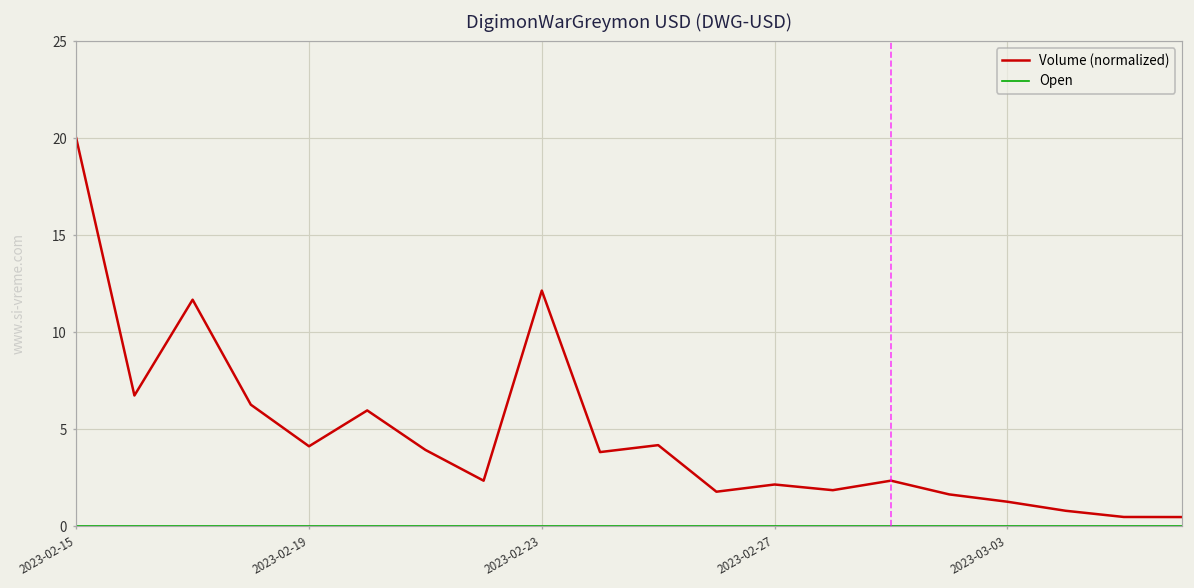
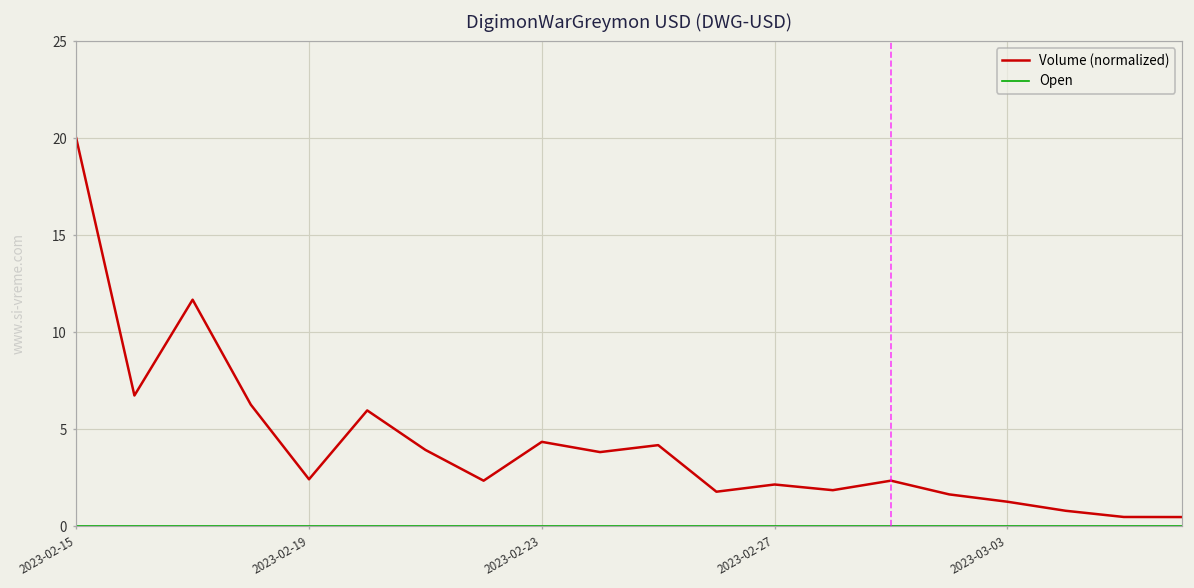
Volume (normalized), 2023-02-19: 4.1 -> 2.4
Volume (normalized), 2023-02-23: 12.1 -> 4.3
